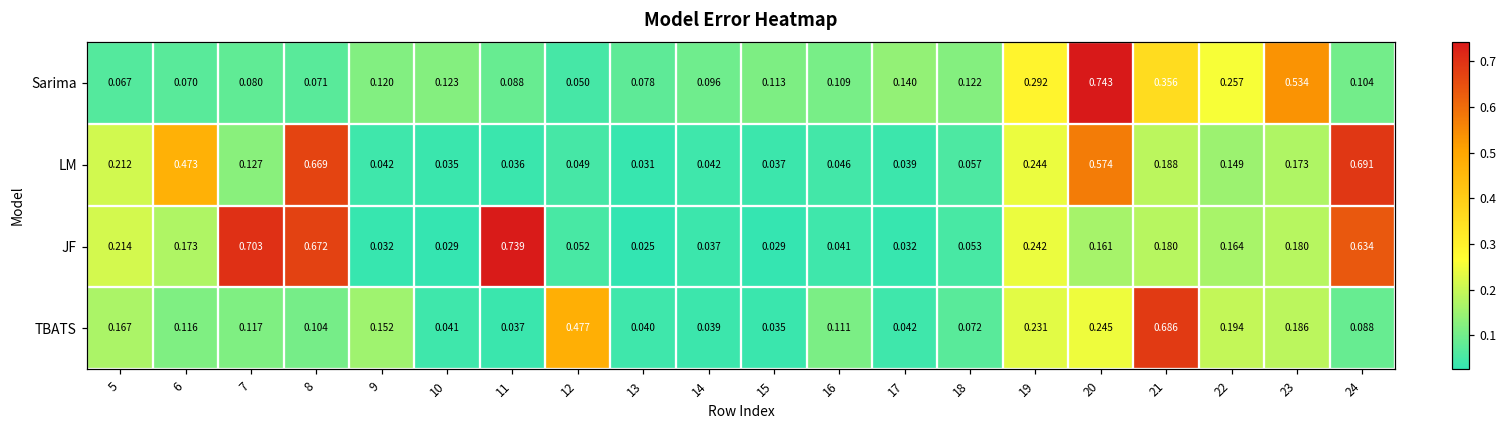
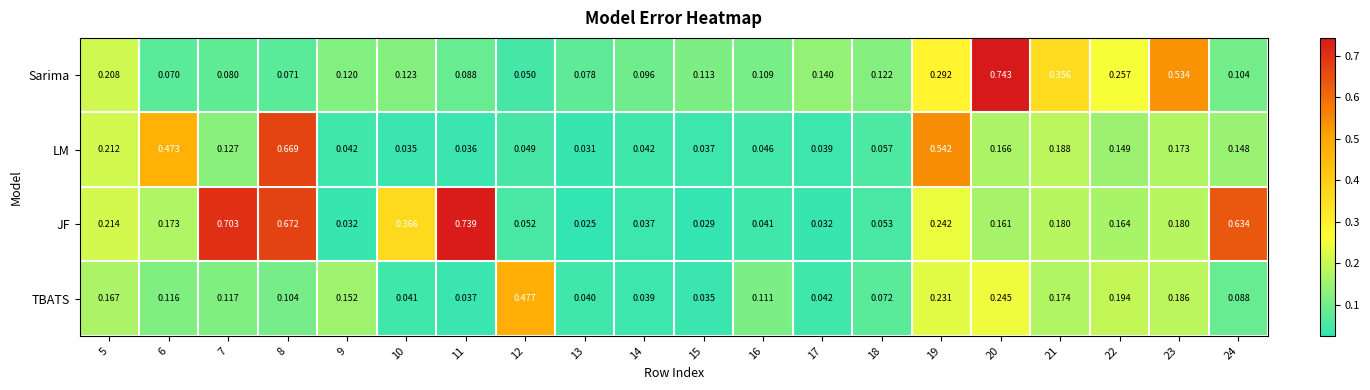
Sarima, 5: 0.067 -> 0.208
LM, 19: 0.244 -> 0.542
LM, 20: 0.574 -> 0.166
LM, 24: 0.691 -> 0.148
JF, 10: 0.029 -> 0.366
TBATS, 21: 0.686 -> 0.174
